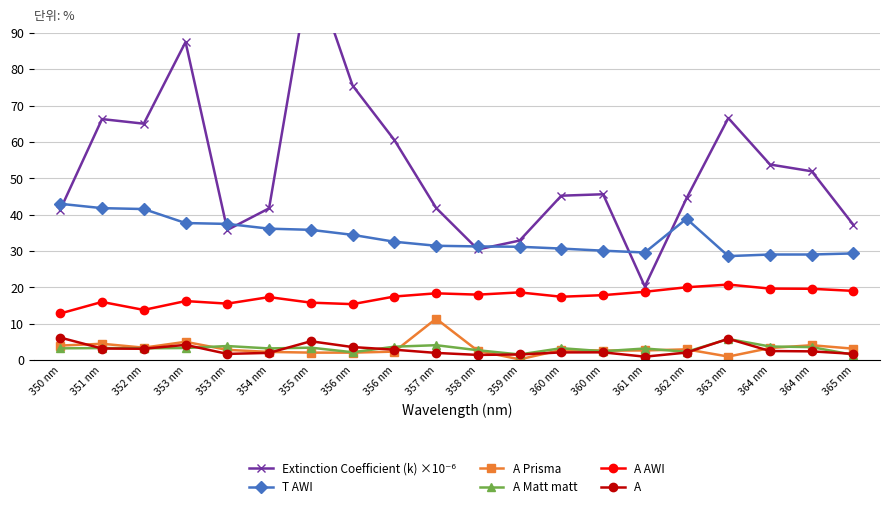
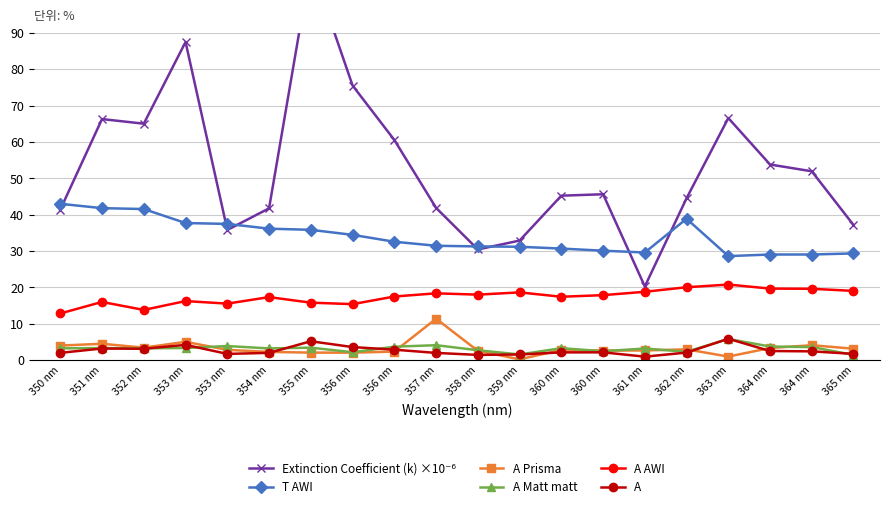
A, 350 nm: 6 -> 2
